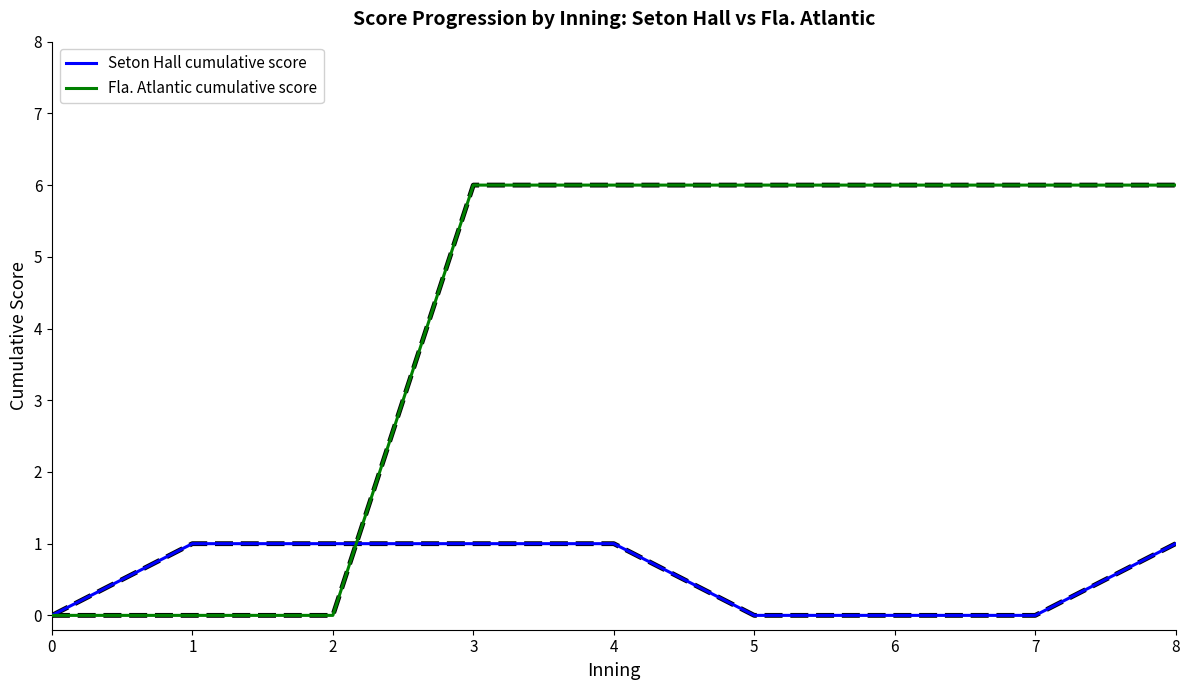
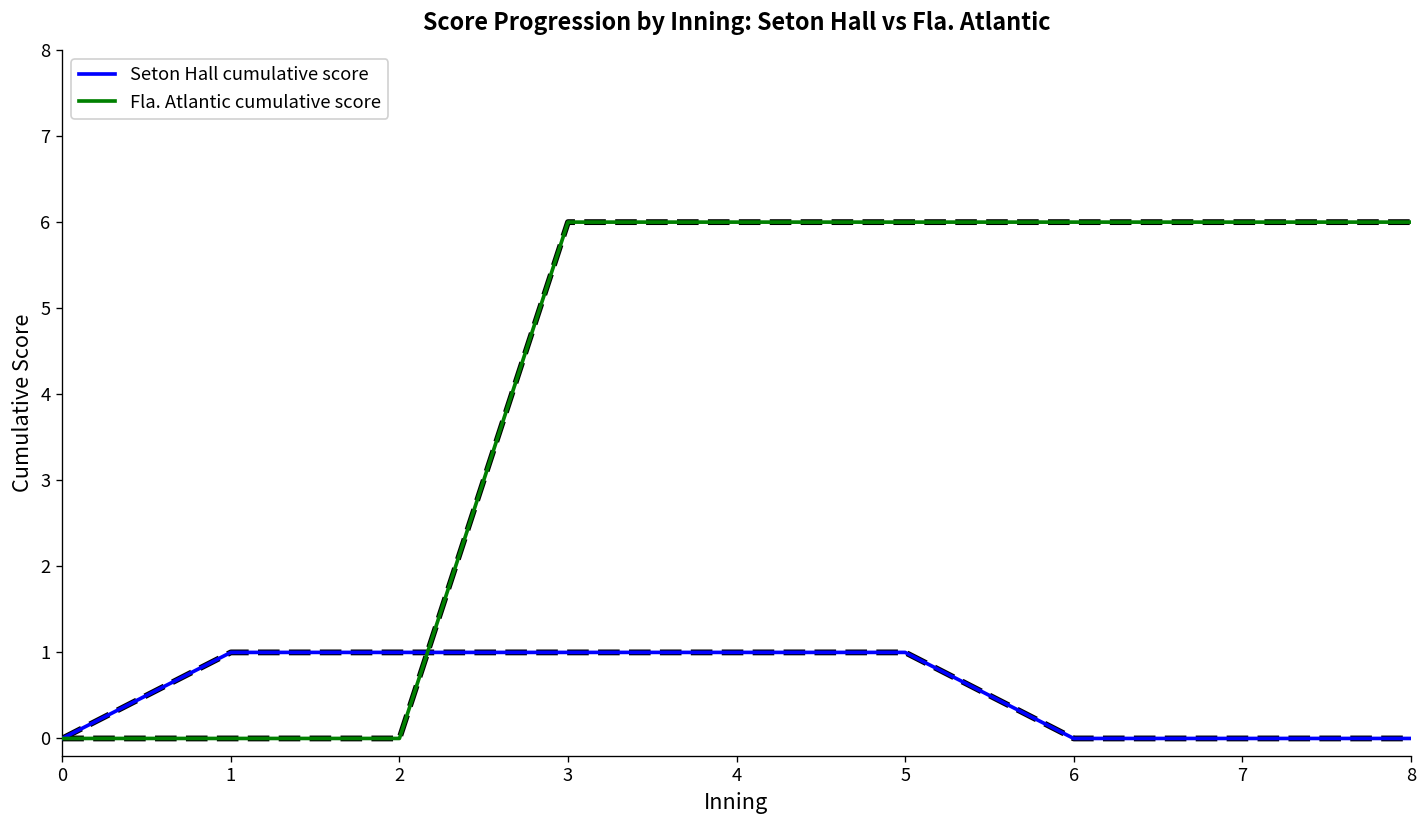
Seton Hall cumulative score, 5: 0 -> 1
Seton Hall cumulative score, 8: 1 -> 0
